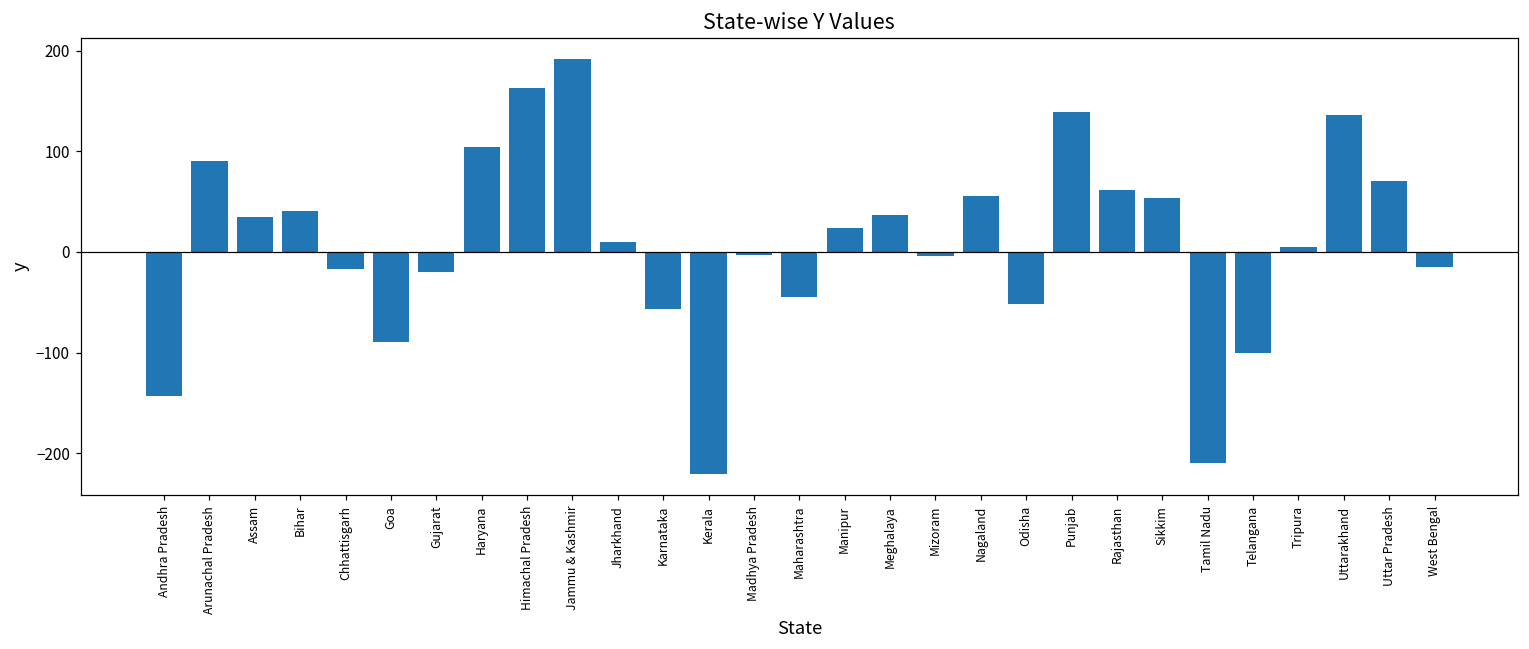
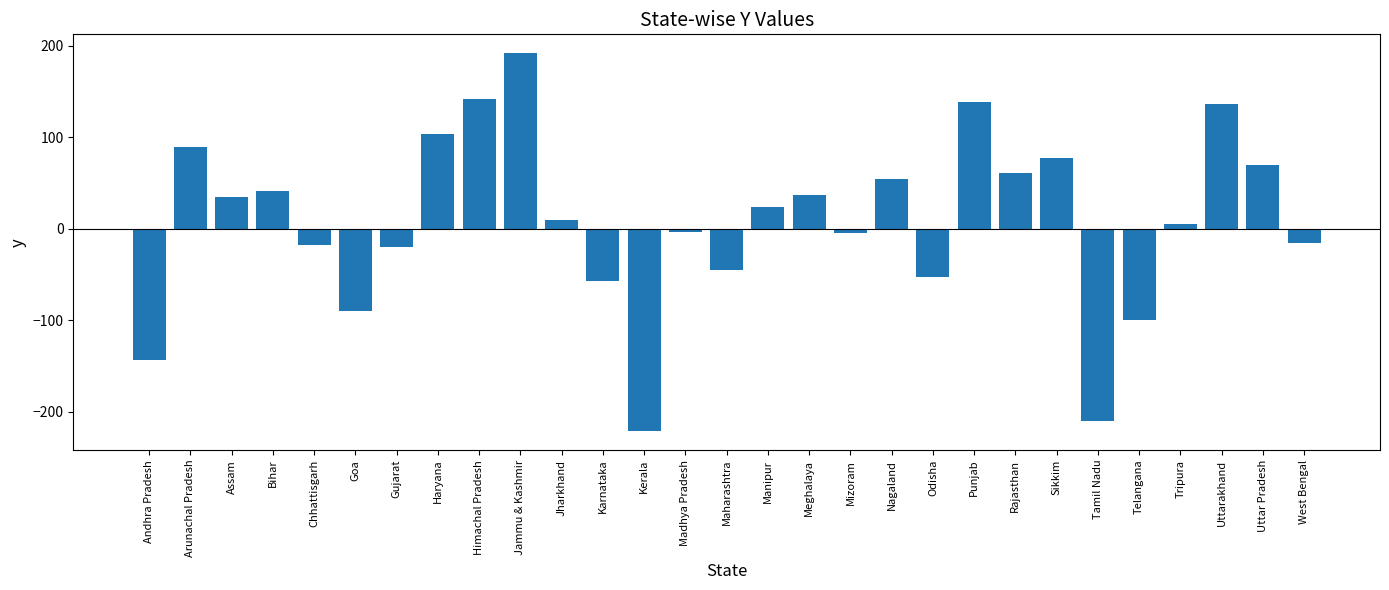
Himachal Pradesh: 160 -> 140
Sikkim: 50 -> 80
